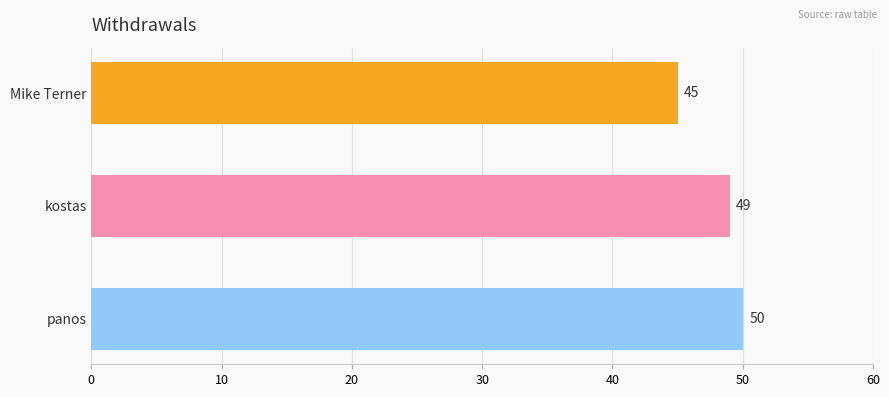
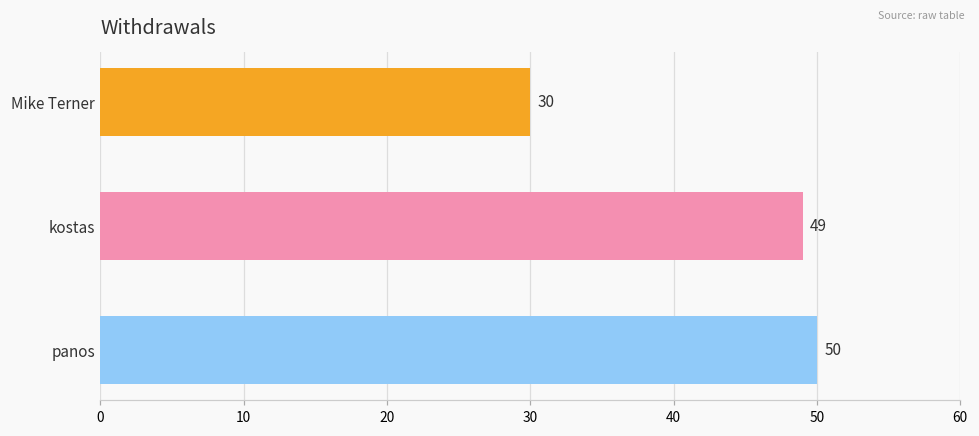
Mike Terner: 45 -> 30
